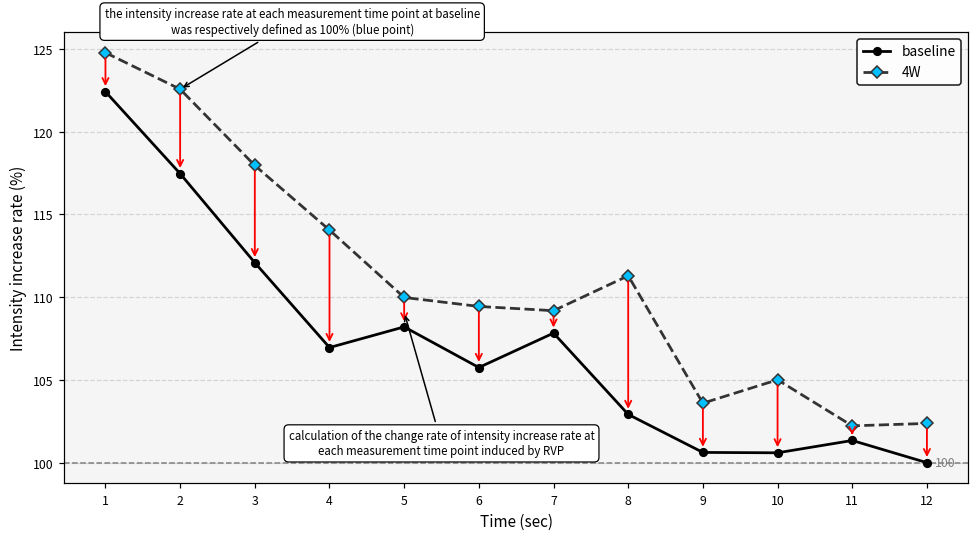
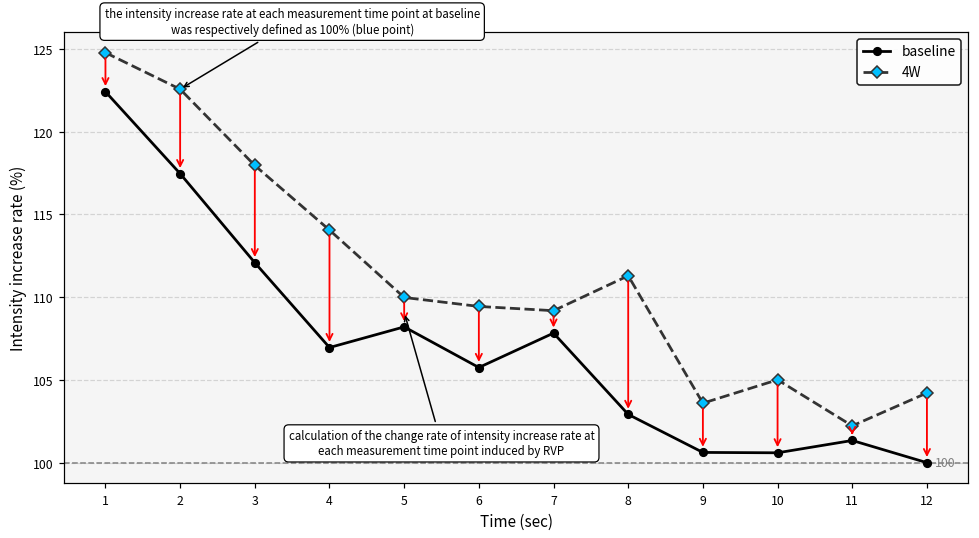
4W, 12: 102.4 -> 104.2
